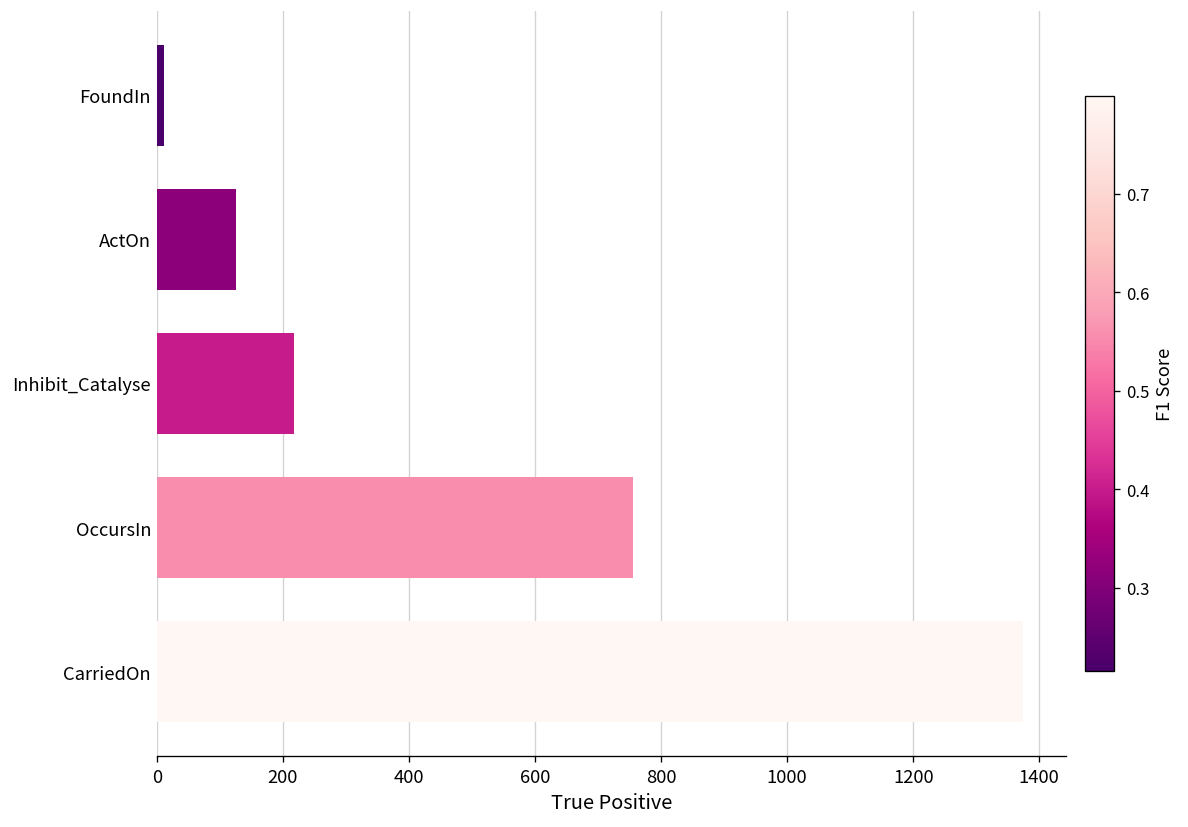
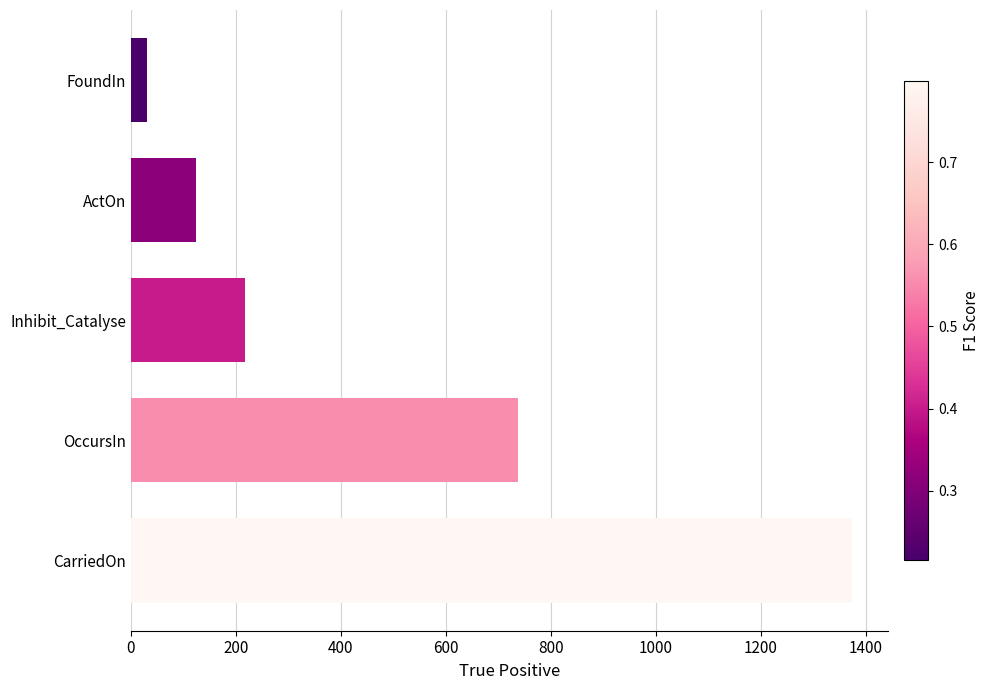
FoundIn: 10 -> 30
OccursIn: 760 -> 740
